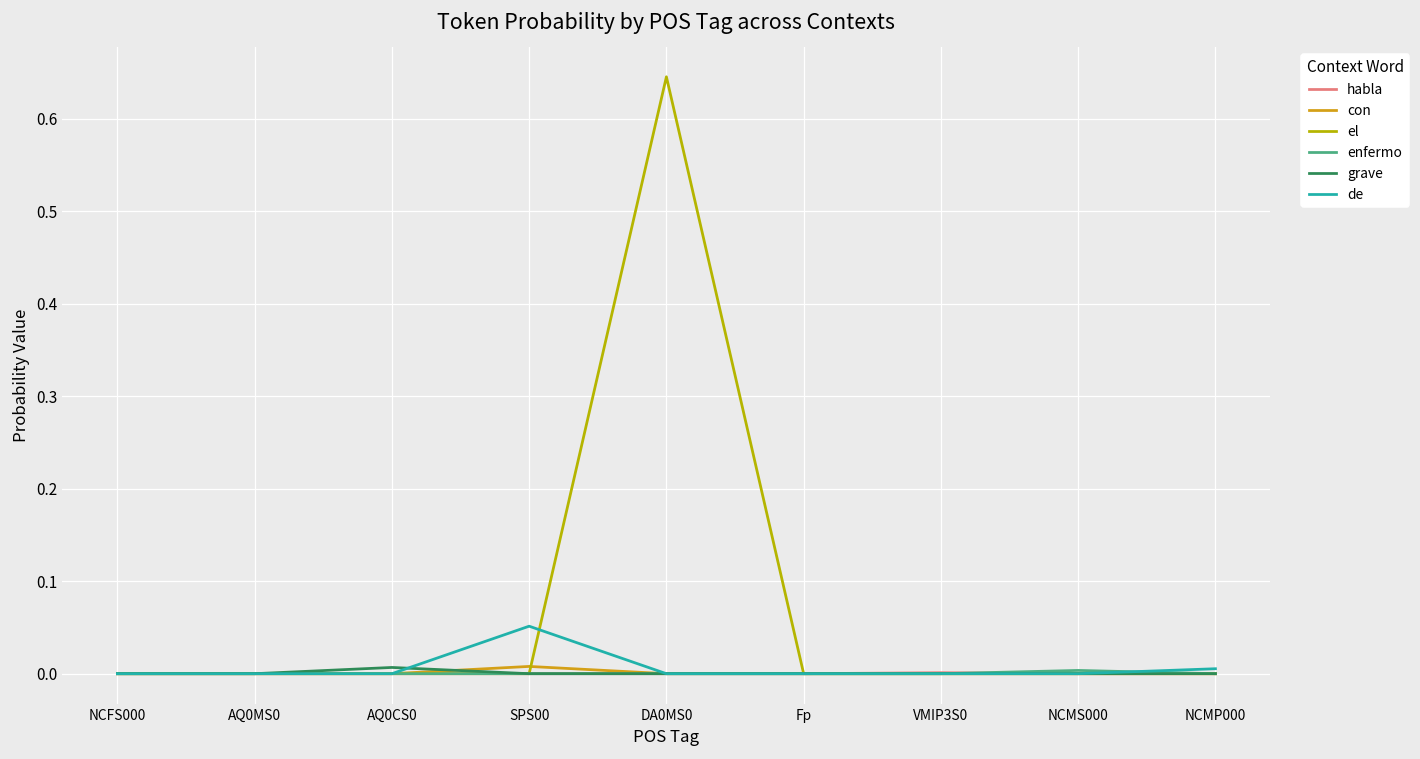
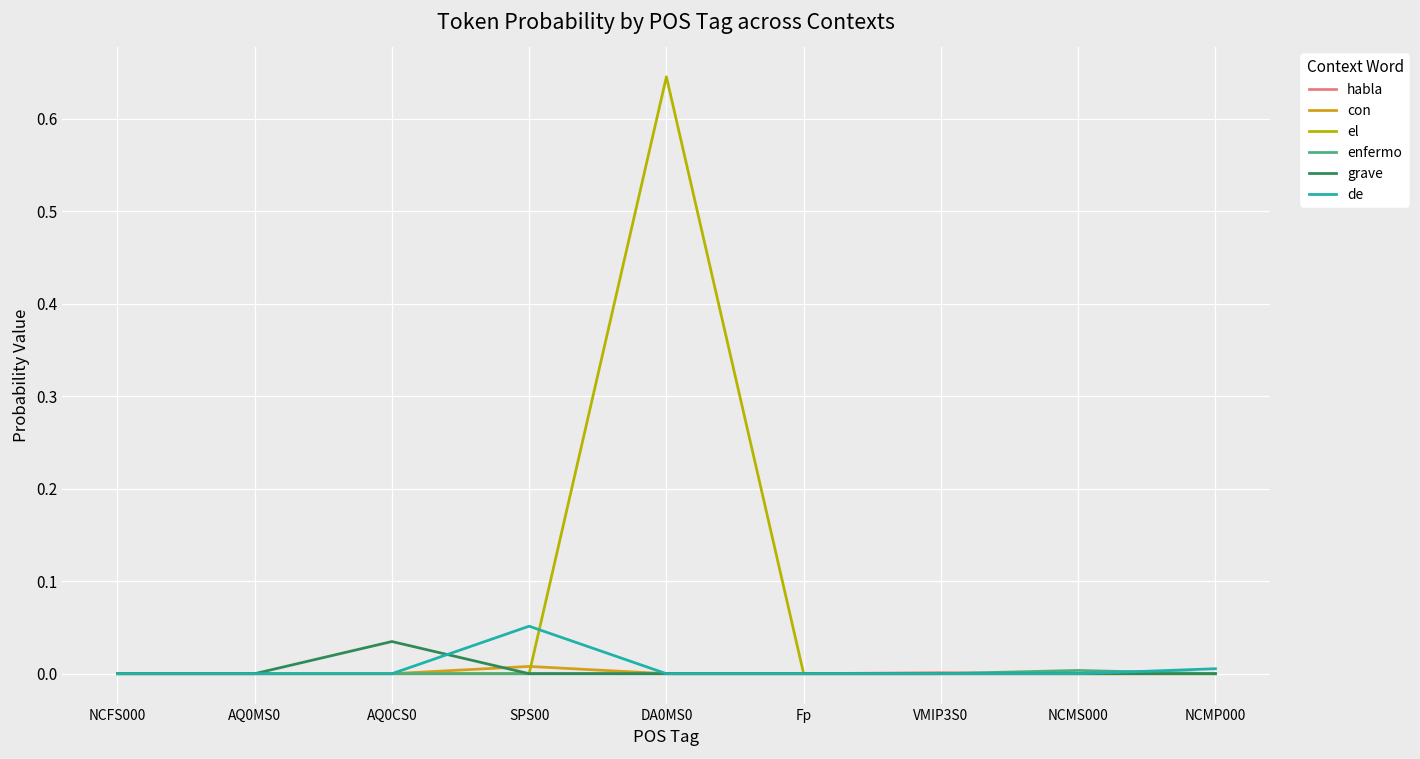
grave, AQ0CS0: 0.01 -> 0.03
